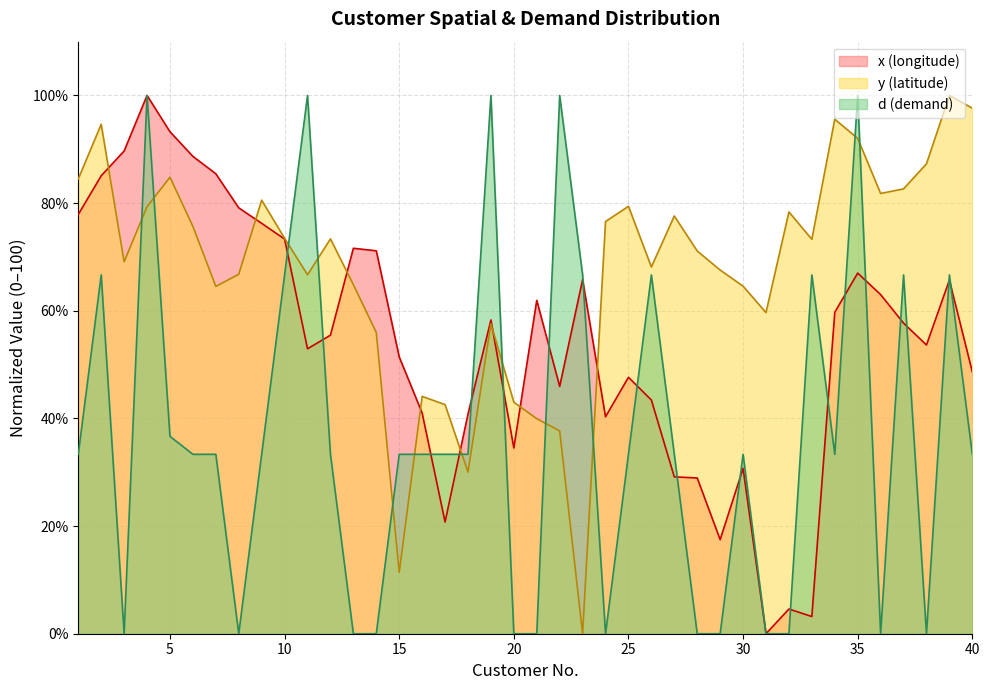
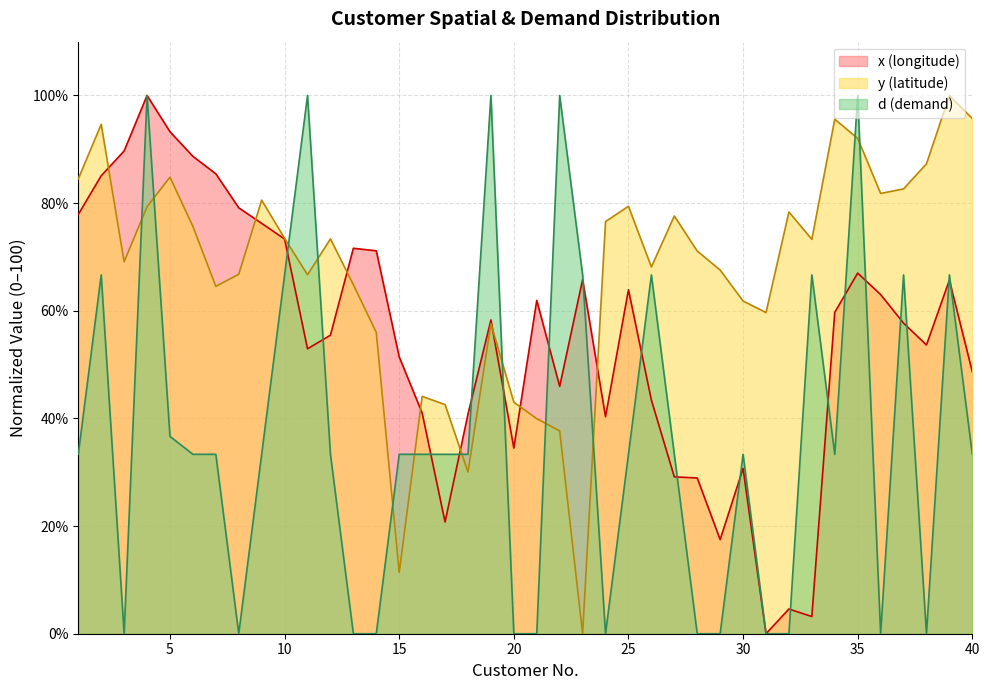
x (longitude), 25: 48% -> 64%
y (latitude), 30: 65% -> 62%
y (latitude), 40: 98% -> 96%
